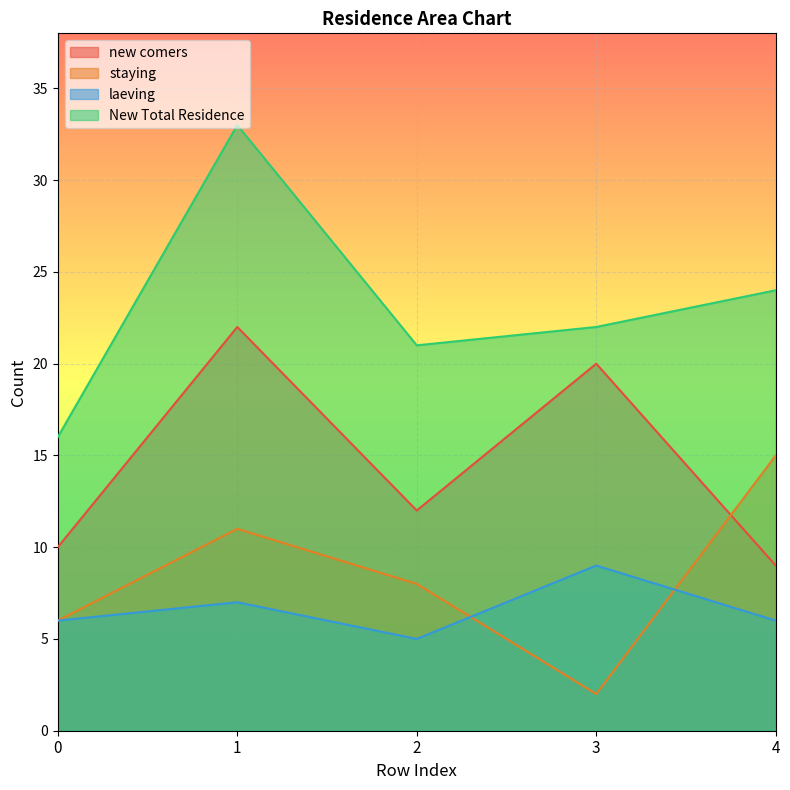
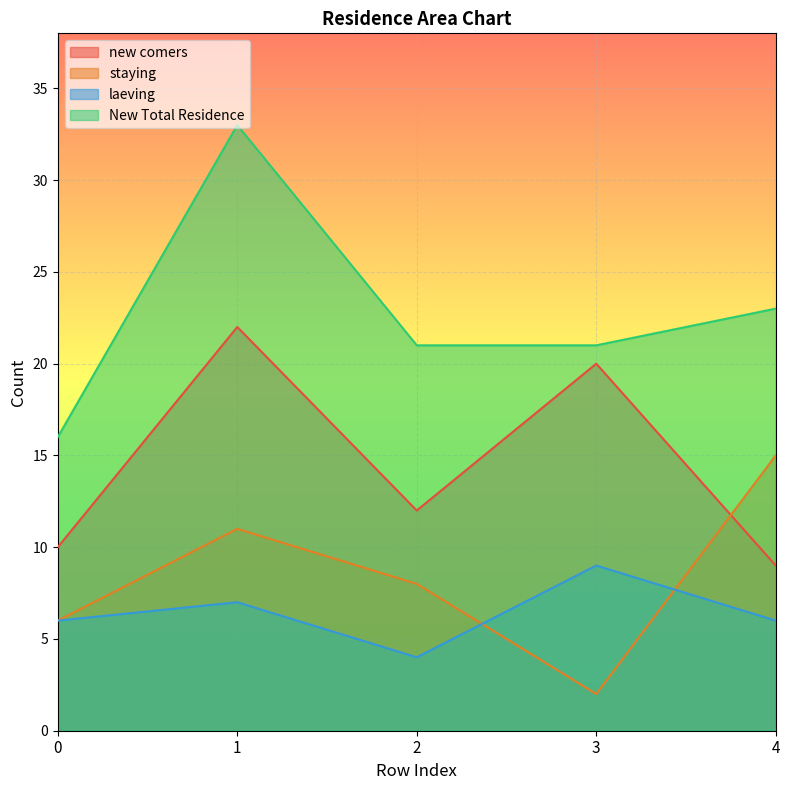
laeving, 2: 5 -> 4
New Total Residence, 3: 22 -> 21
New Total Residence, 4: 24 -> 23
